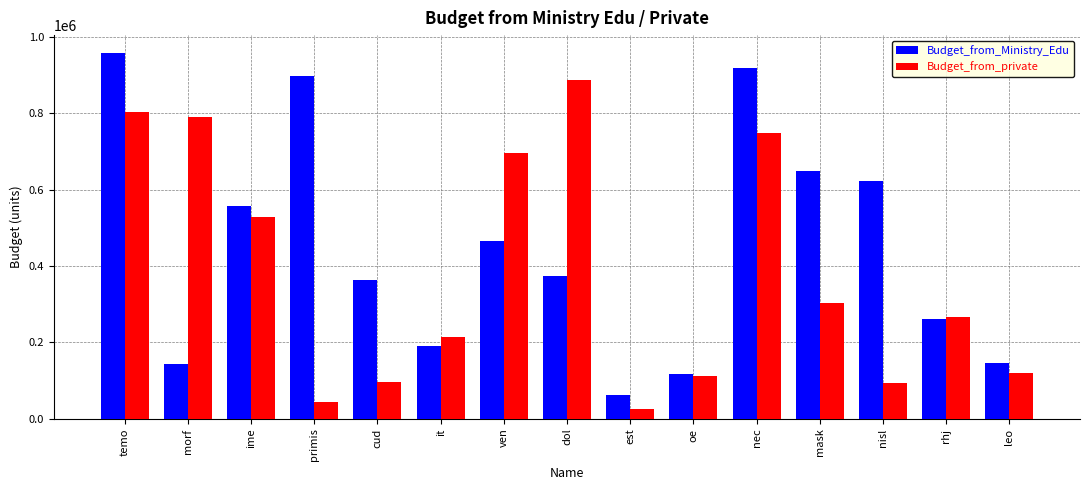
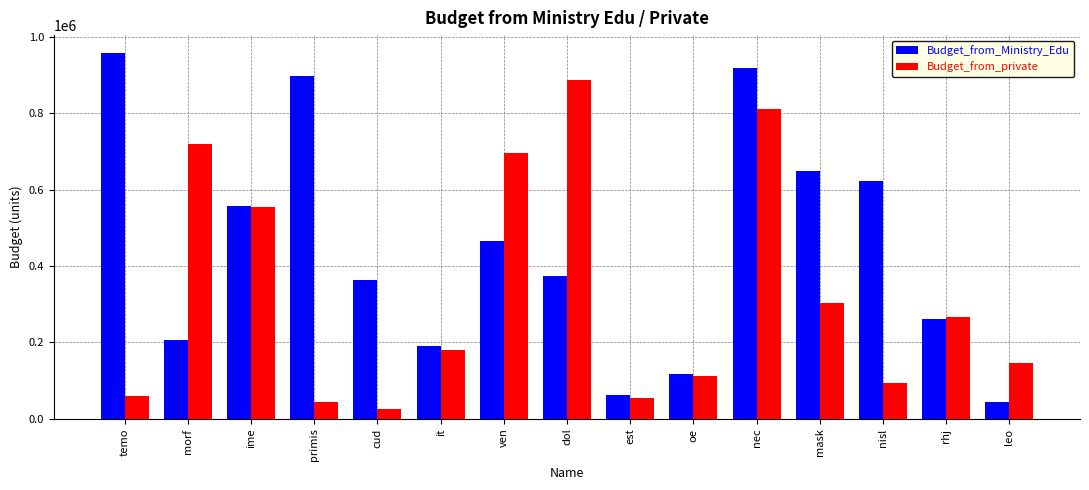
Budget_from_private, temo: 800000 -> 60000
Budget_from_Ministry_Edu, morf: 140000 -> 210000
Budget_from_private, morf: 790000 -> 720000
Budget_from_private, ime: 530000 -> 550000
Budget_from_private, cud: 100000 -> 30000
Budget_from_private, it: 210000 -> 180000
Budget_from_private, est: 30000 -> 50000
Budget_from_private, nec: 750000 -> 810000
Budget_from_Ministry_Edu, leo: 150000 -> 40000
Budget_from_private, leo: 120000 -> 150000
